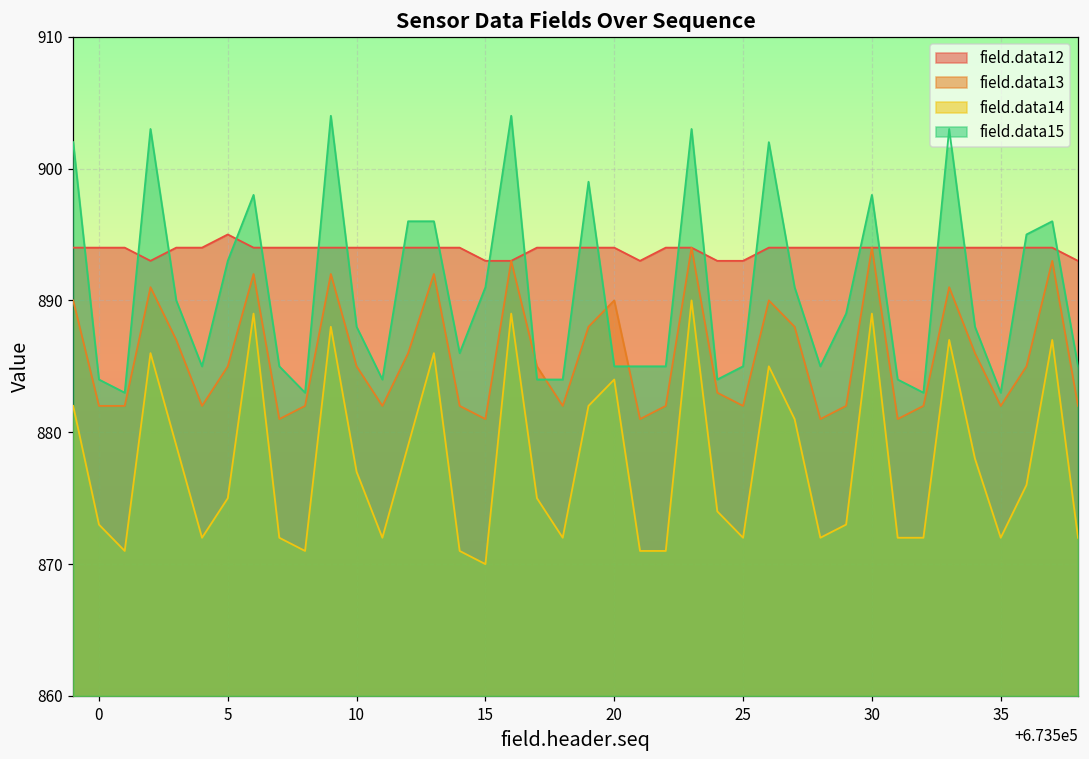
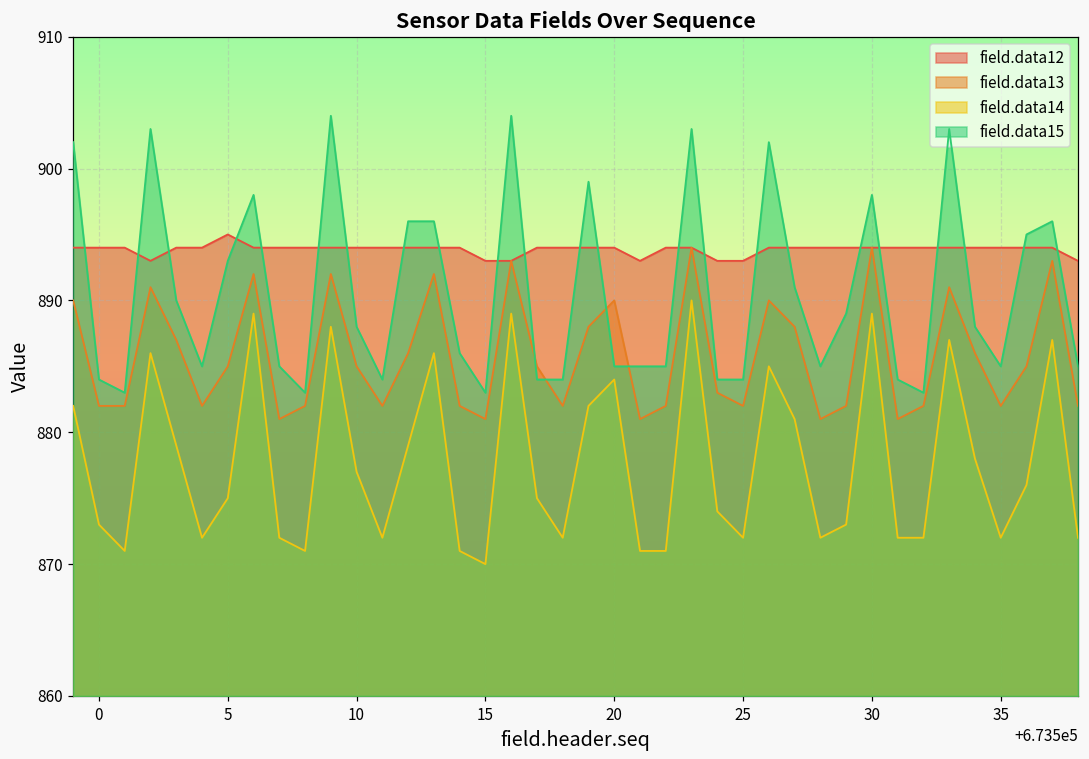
field.data15, 15: 891 -> 883
field.data15, 25: 885 -> 884
field.data15, 35: 883 -> 885
